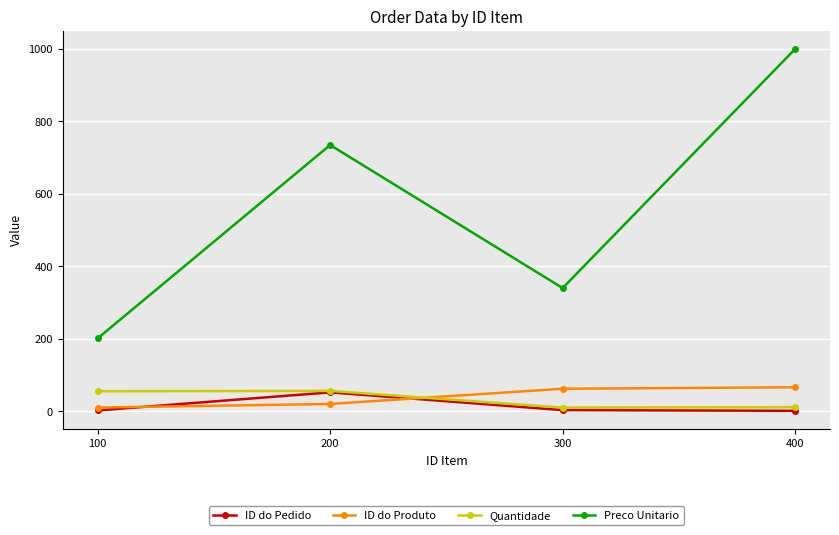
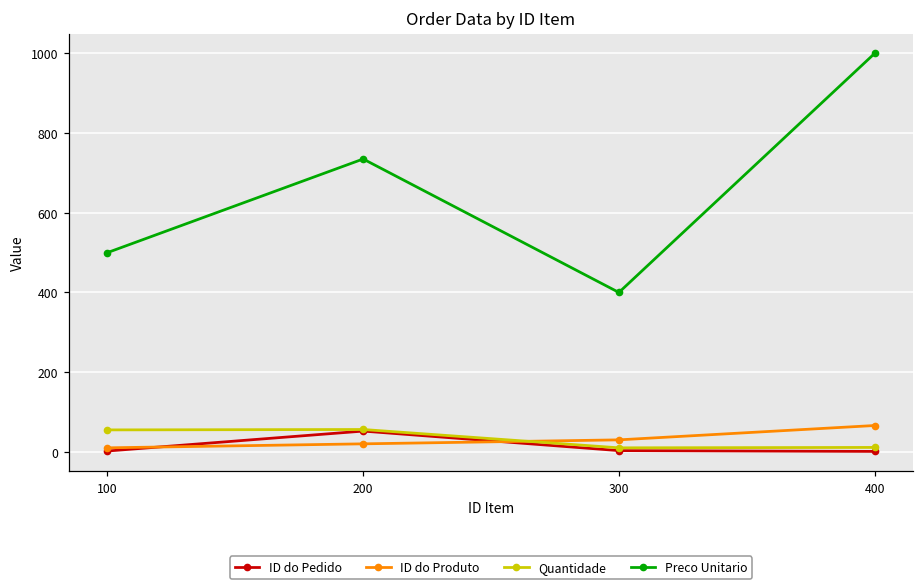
Preco Unitario, 100: 200 -> 500
ID do Produto, 300: 60 -> 30
Preco Unitario, 300: 340 -> 400
